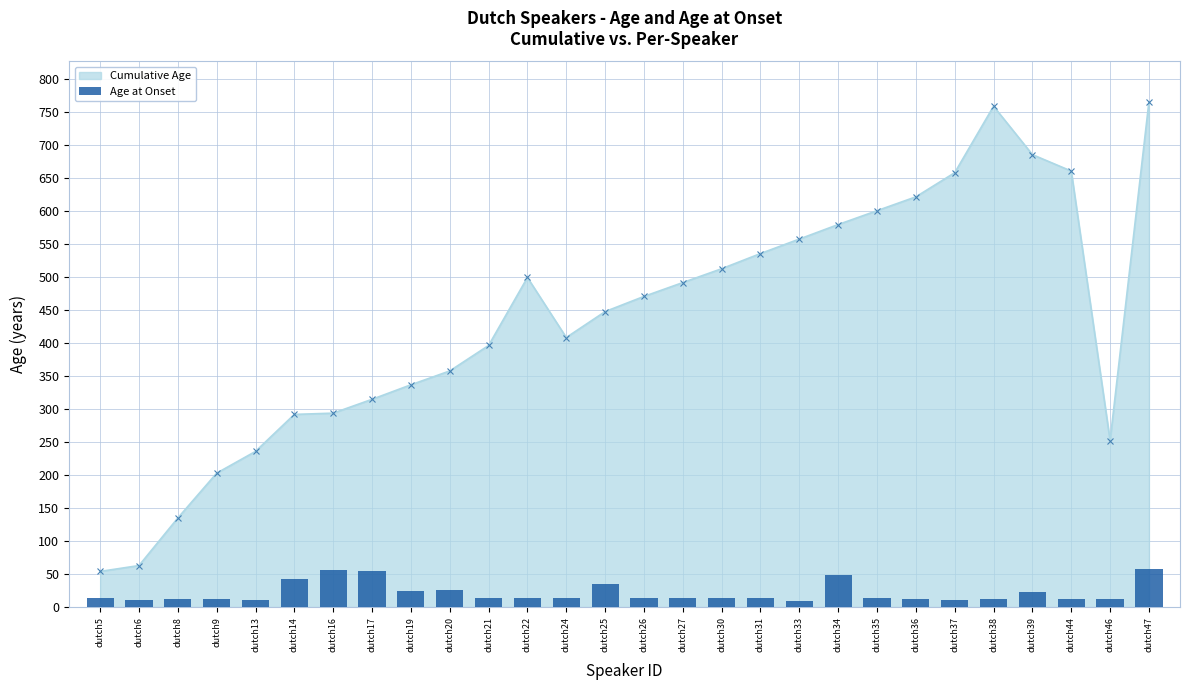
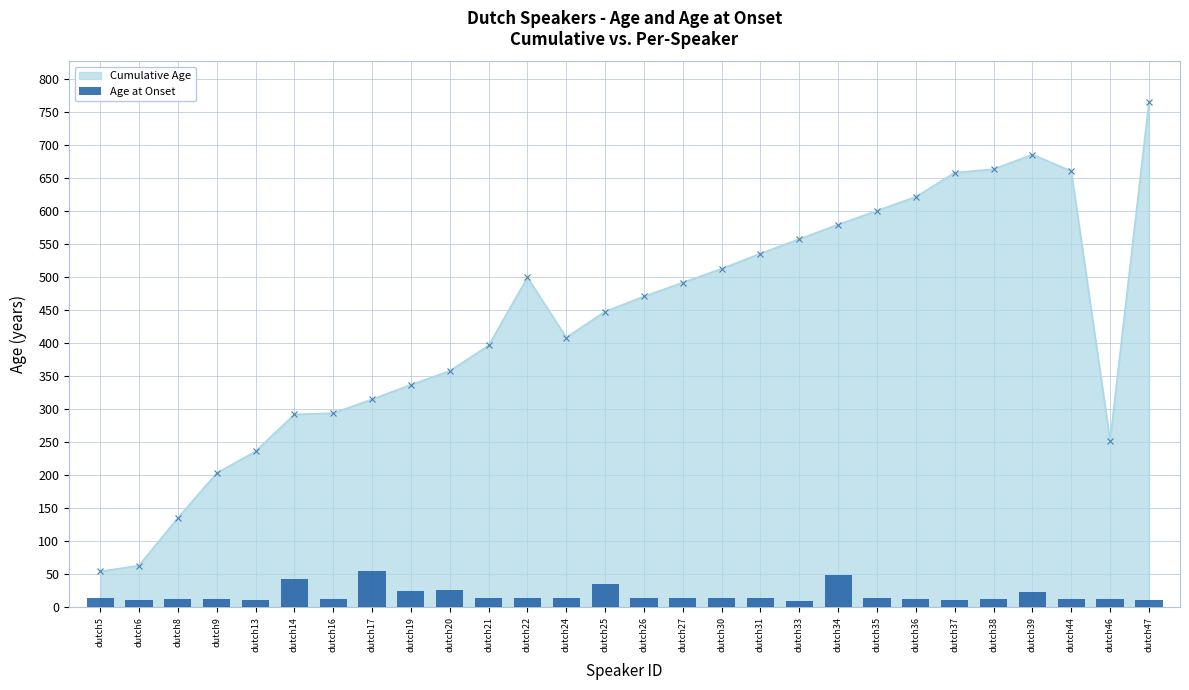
Age at Onset, dutch16: 60 -> 10
Cumulative Age, dutch38: 760 -> 660
Age at Onset, dutch47: 60 -> 10
